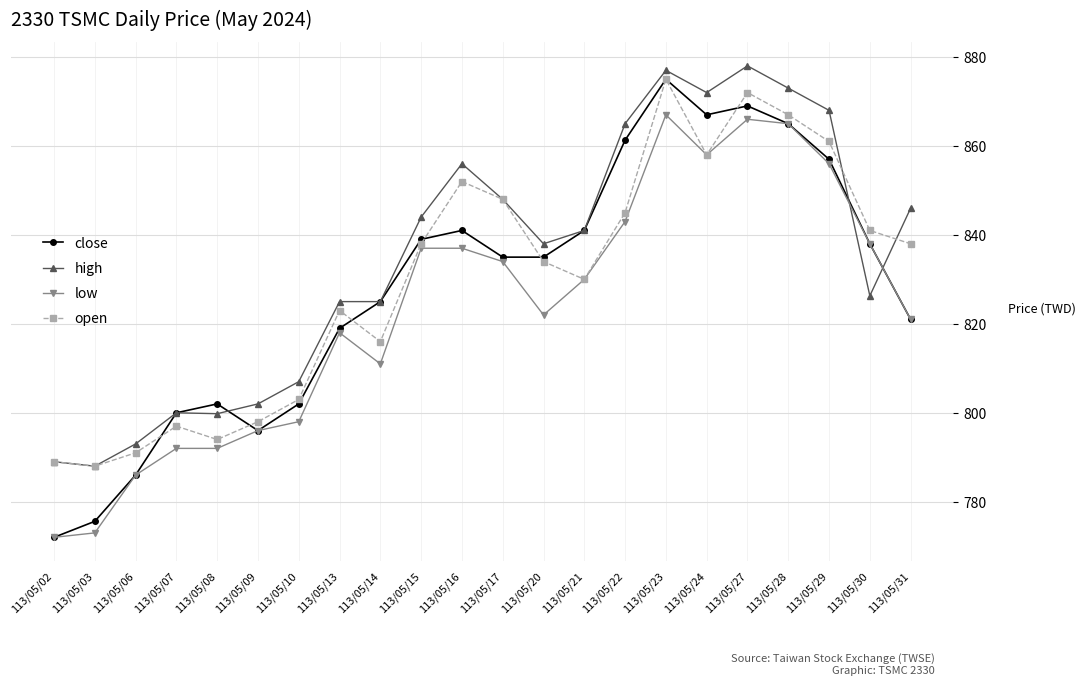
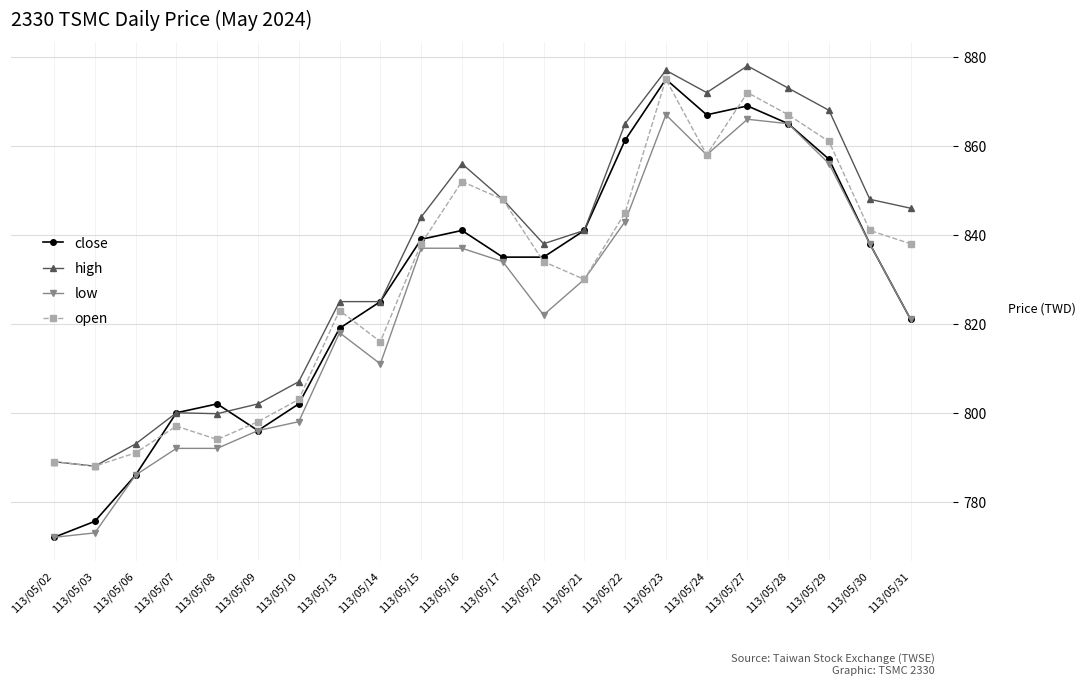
high, 113/05/30: 826 -> 848
